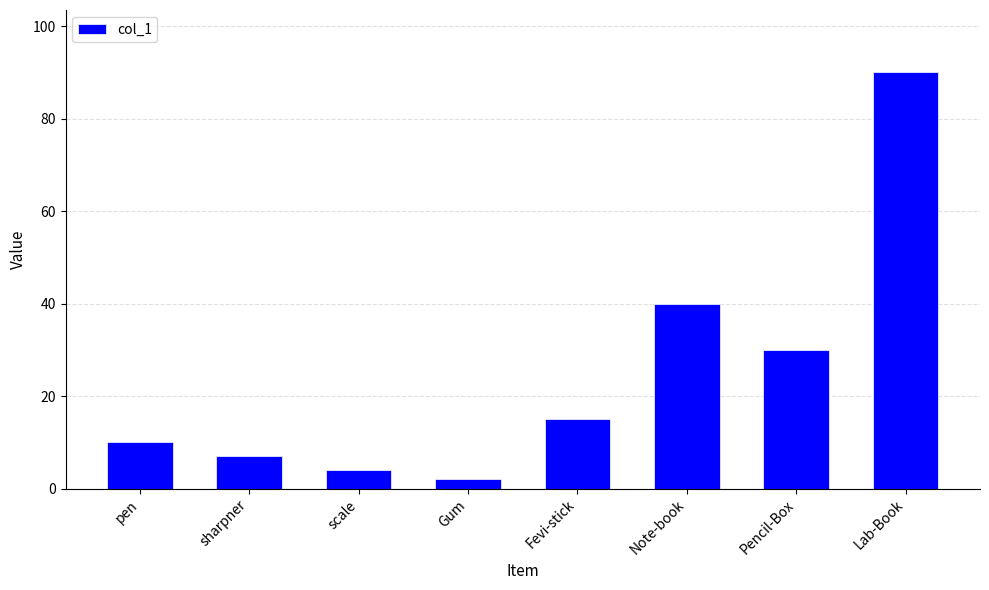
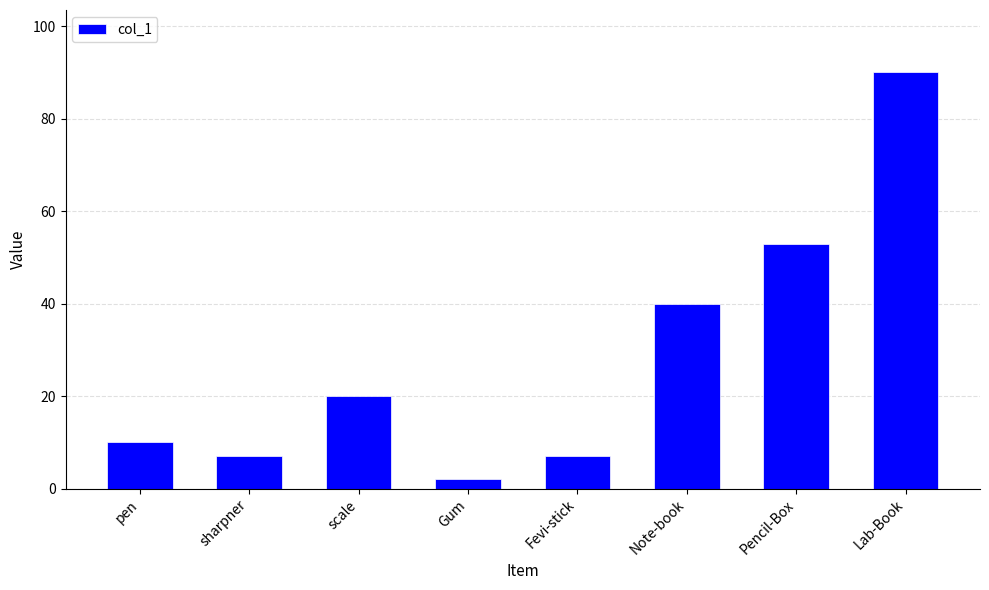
scale: 4 -> 20
Fevi-stick: 15 -> 7
Pencil-Box: 30 -> 53
